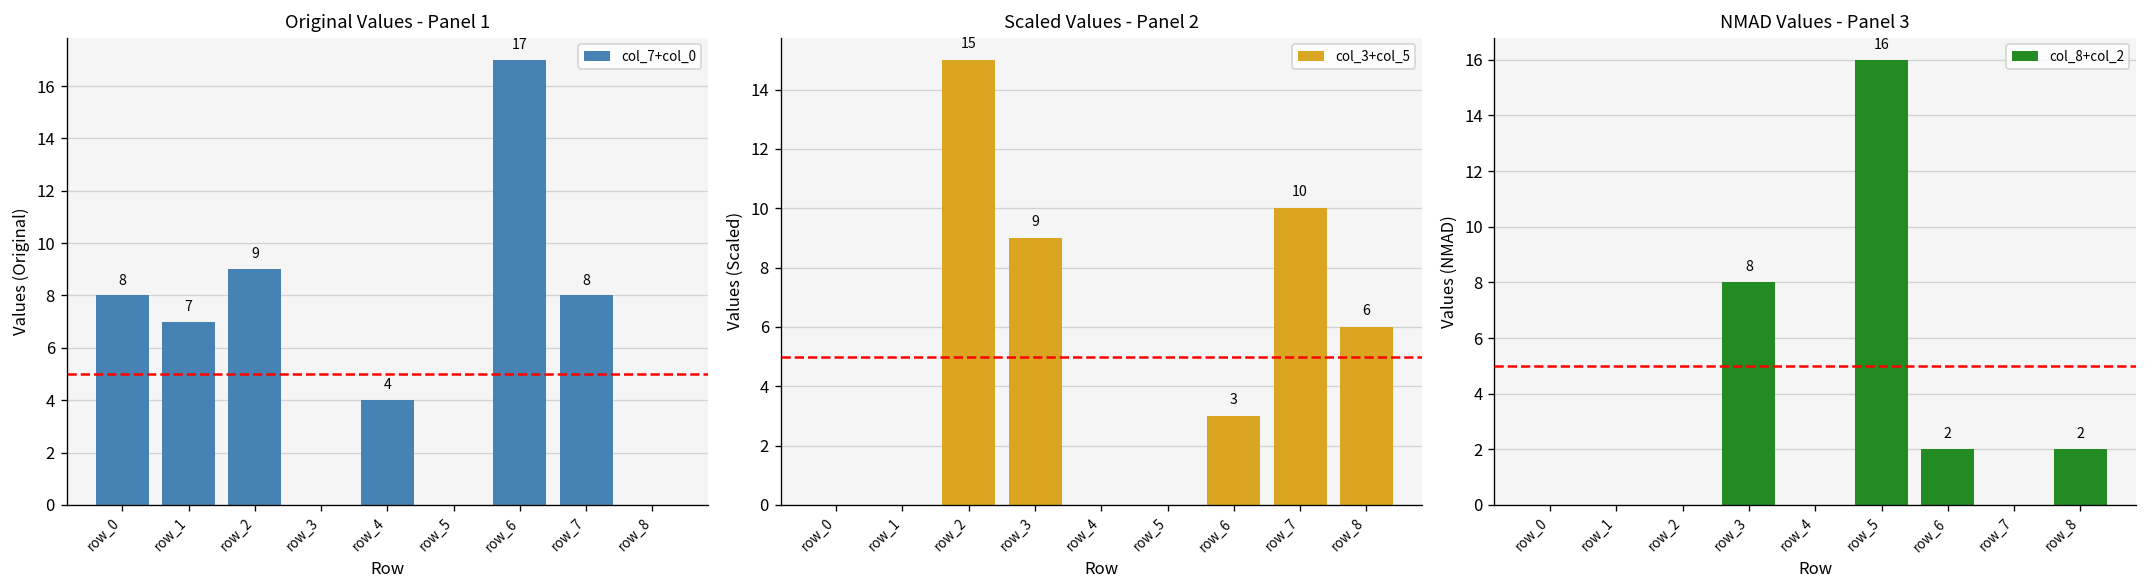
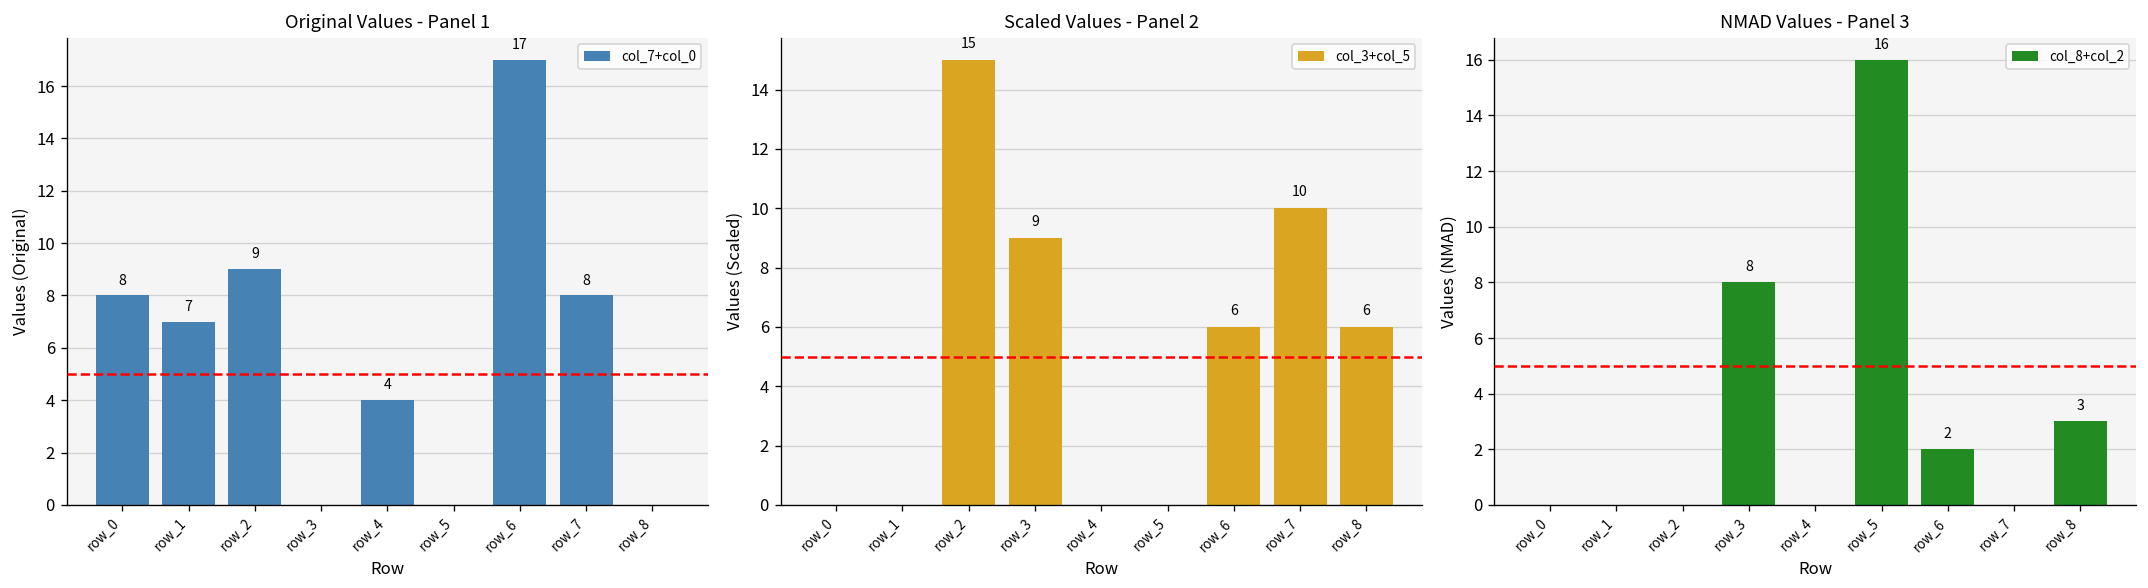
Scaled Values - Panel 2, row_6: 3 -> 6
NMAD Values - Panel 3, row_8: 2 -> 3
